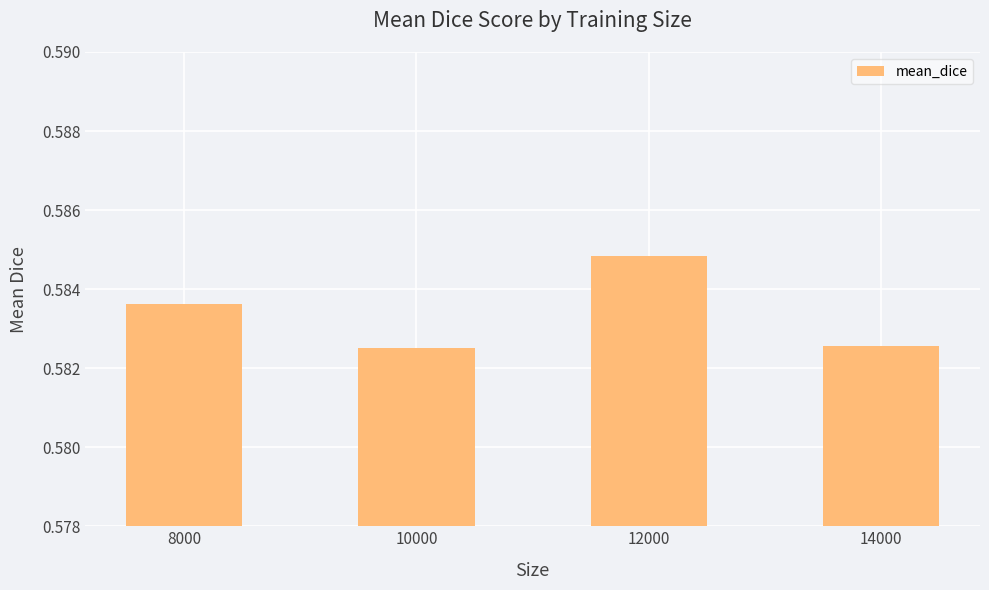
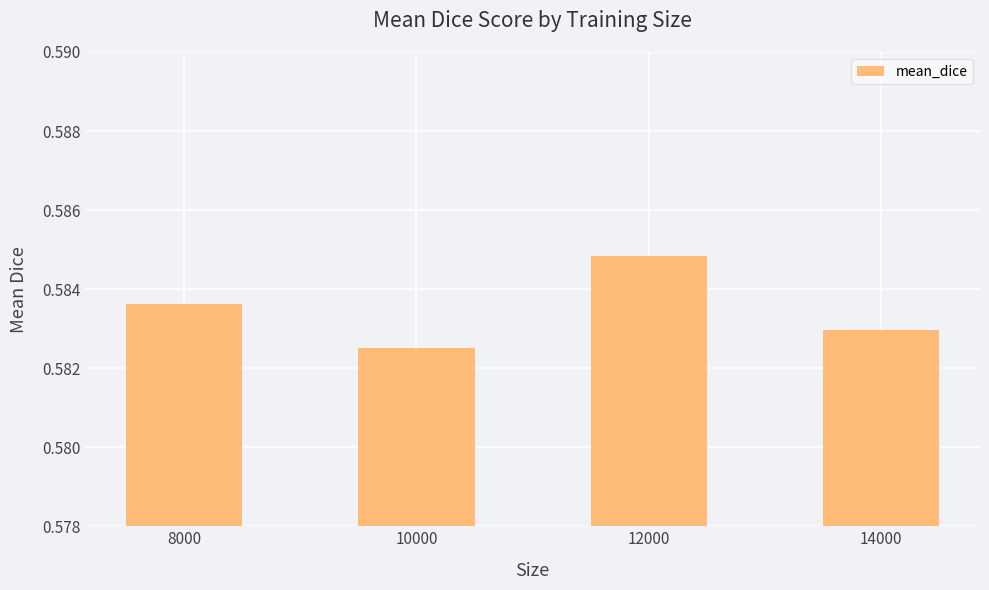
14000: 0.5826 -> 0.5830
